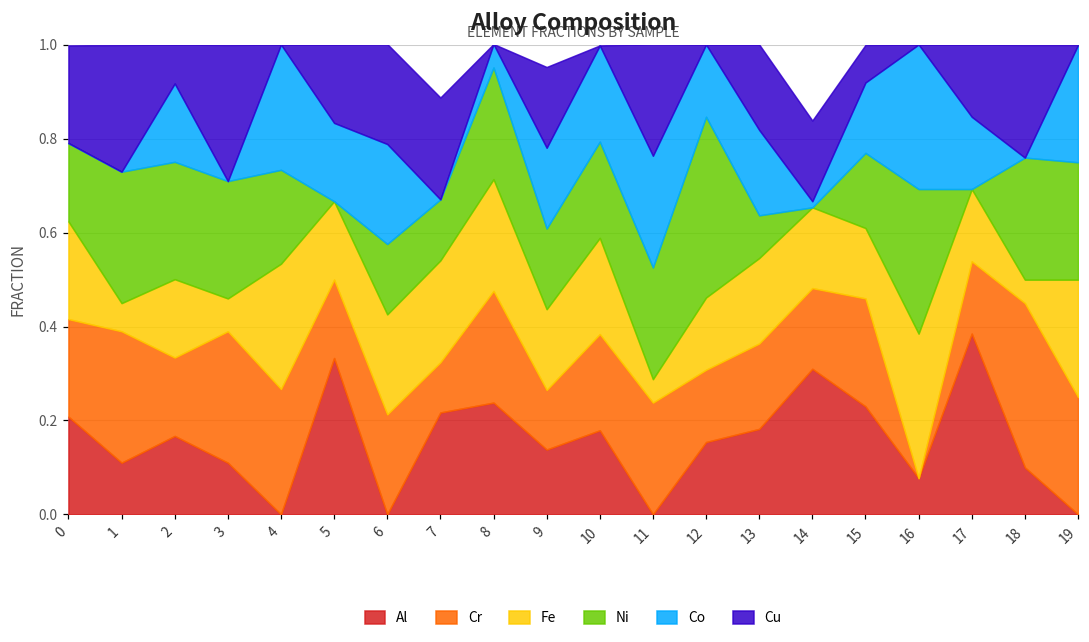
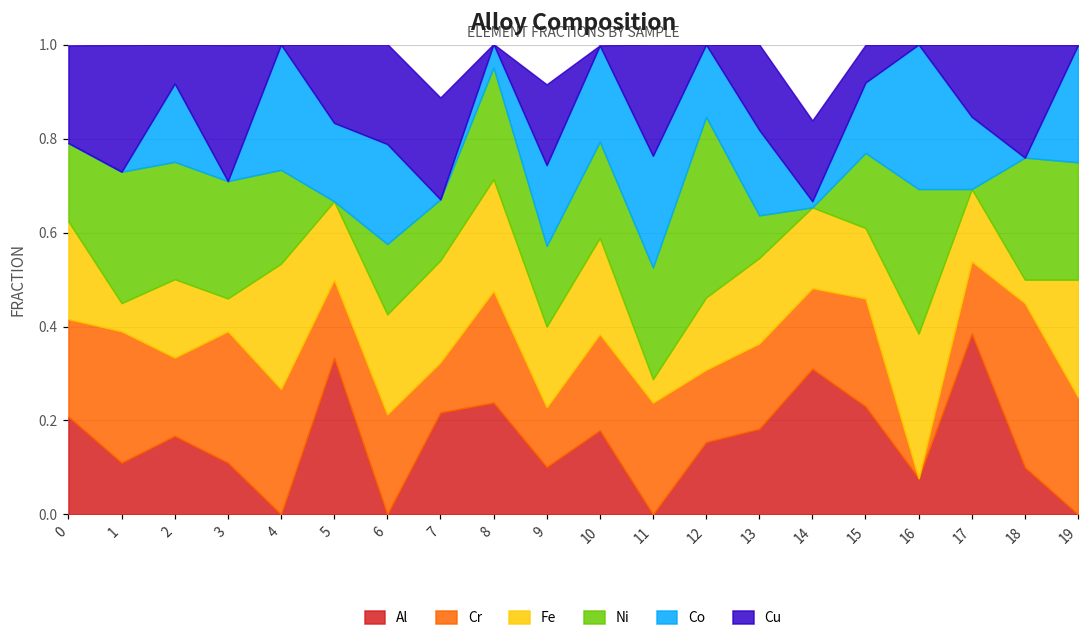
Al, 9: 0.14 -> 0.10
